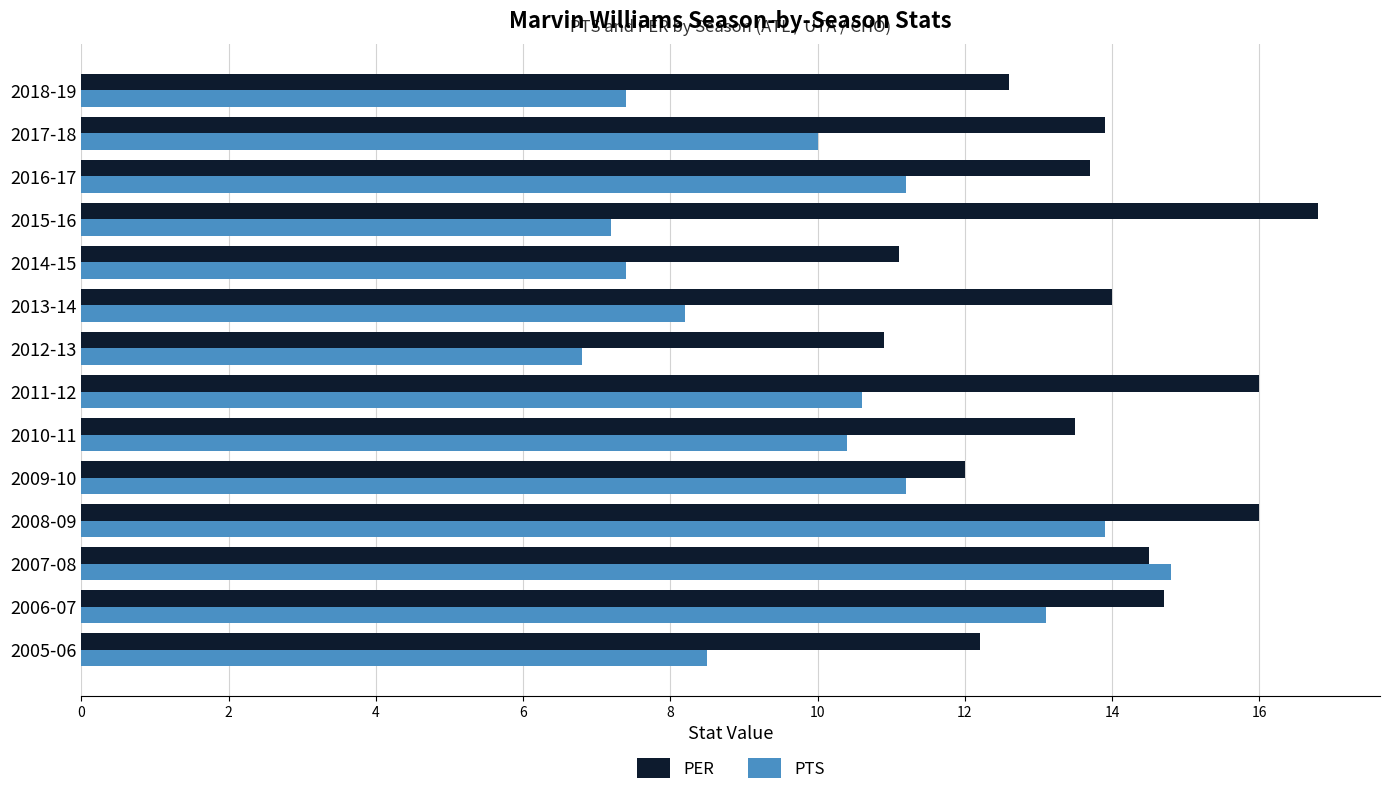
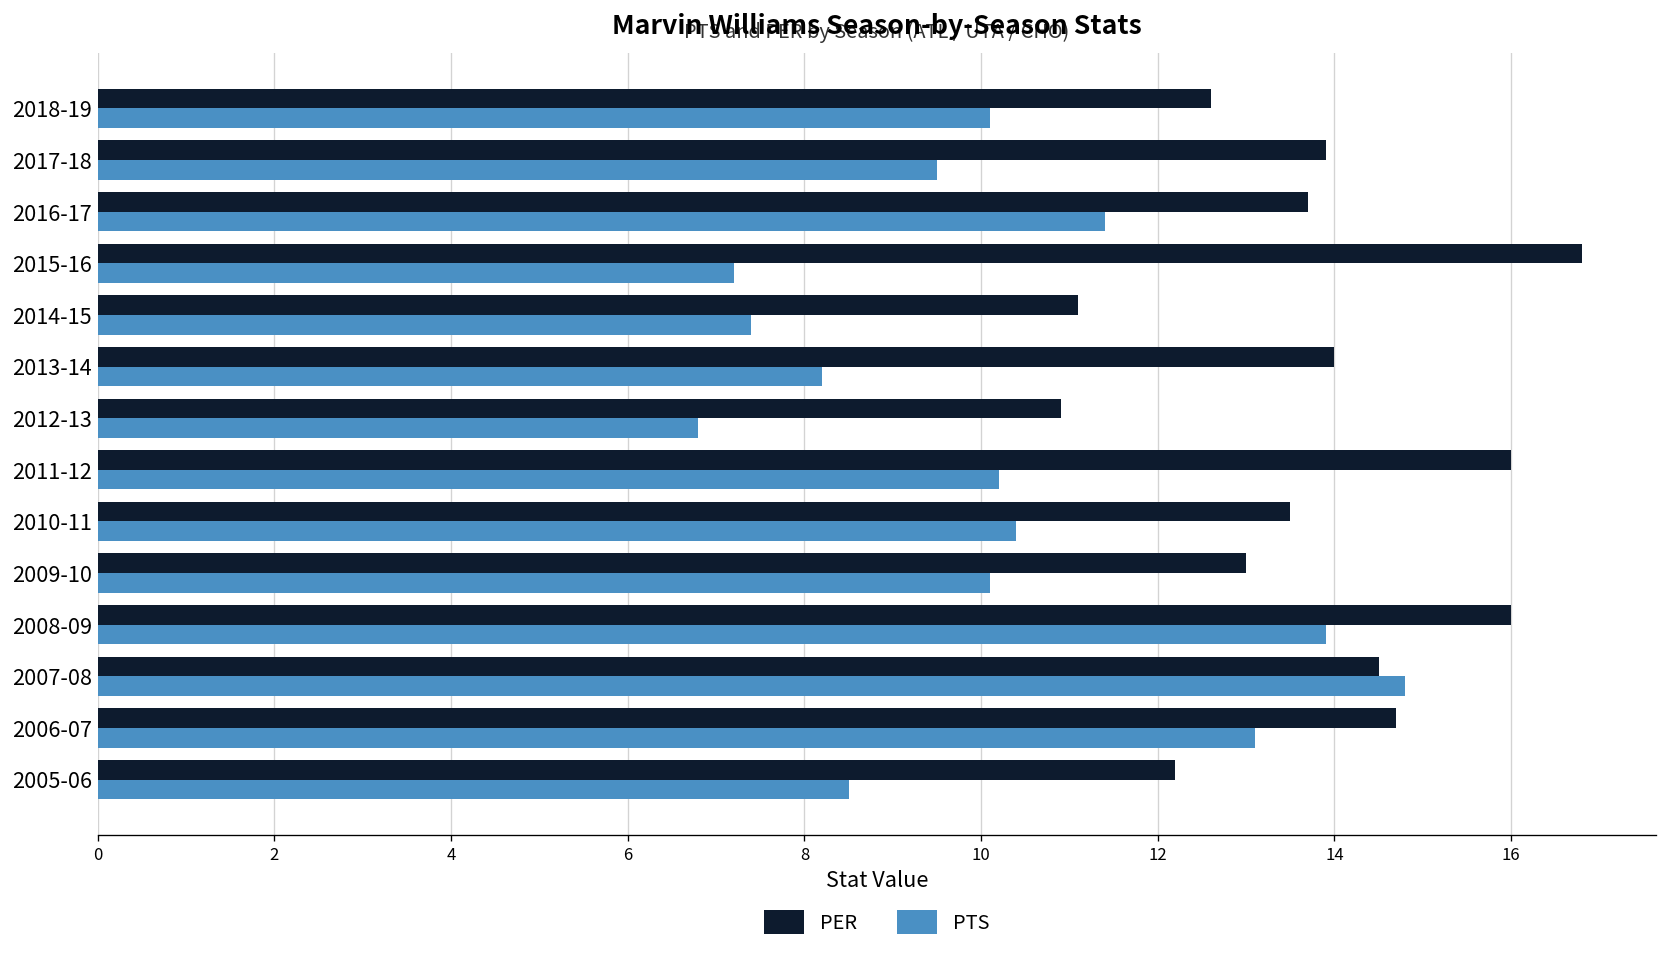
PTS, 2018-19: 7.4 -> 10.1
PTS, 2017-18: 10.0 -> 9.5
PTS, 2016-17: 11.2 -> 11.4
PTS, 2011-12: 10.6 -> 10.2
PER, 2009-10: 12 -> 13
PTS, 2009-10: 11.2 -> 10.1
